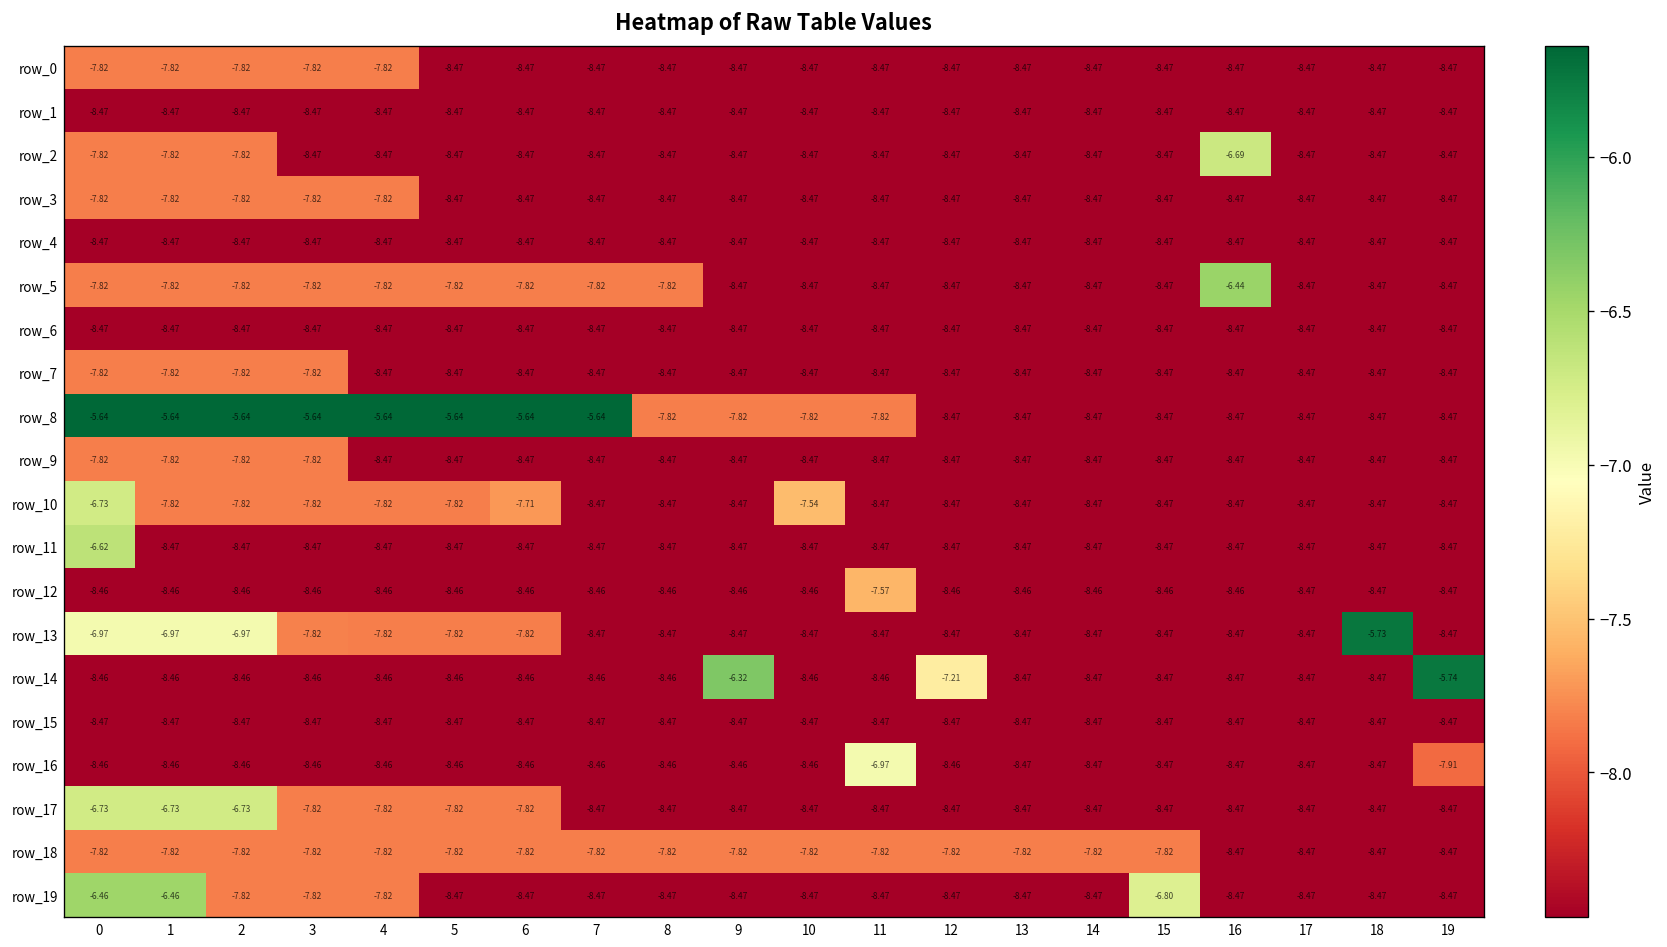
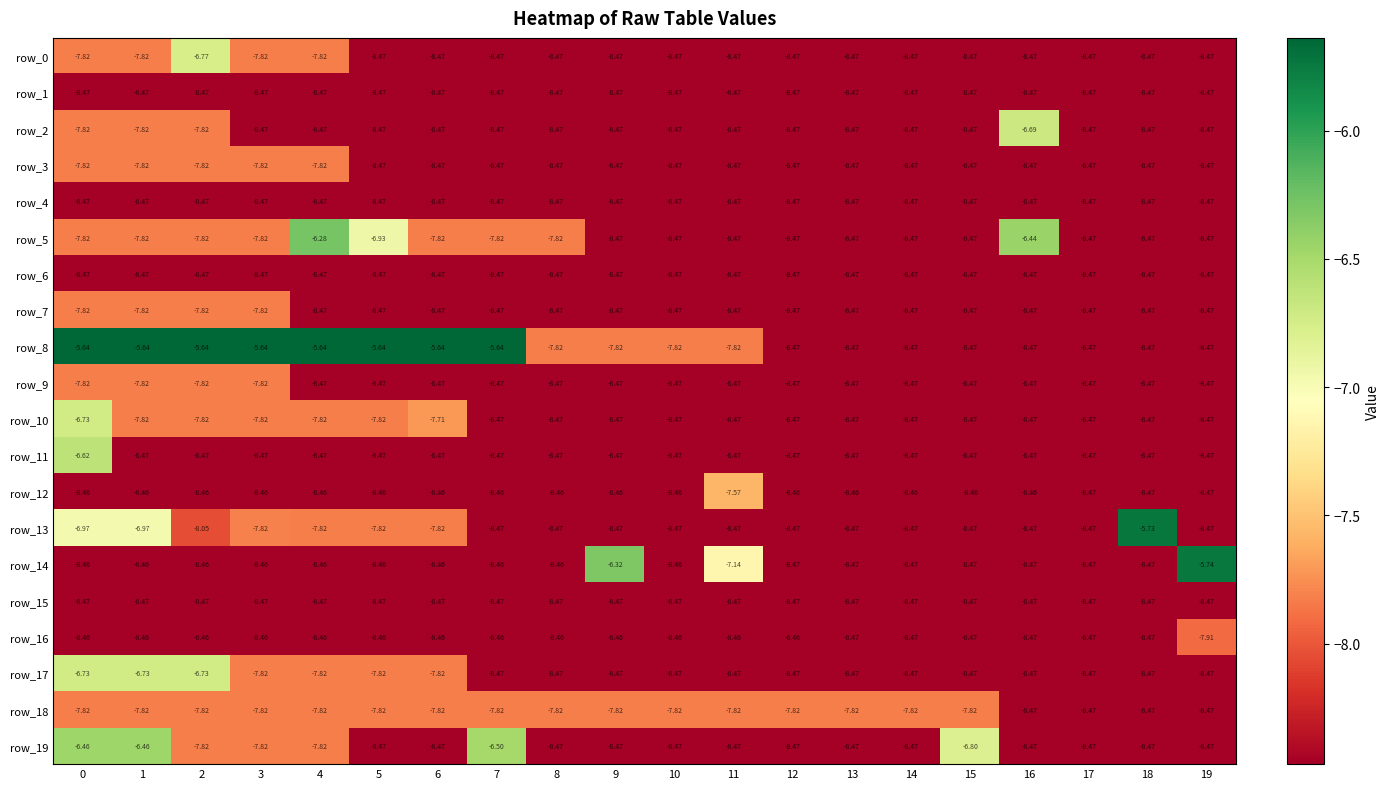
row_0, 2: -7.82 -> -6.77
row_5, 4: -7.82 -> -6.28
row_5, 5: -7.82 -> -6.93
row_10, 10: -7.54 -> -8.47
row_13, 2: -6.97 -> -8.05
row_14, 11: -8.46 -> -7.14
row_14, 12: -7.21 -> -8.47
row_16, 11: -6.97 -> -8.46
row_19, 7: -8.47 -> -6.50
